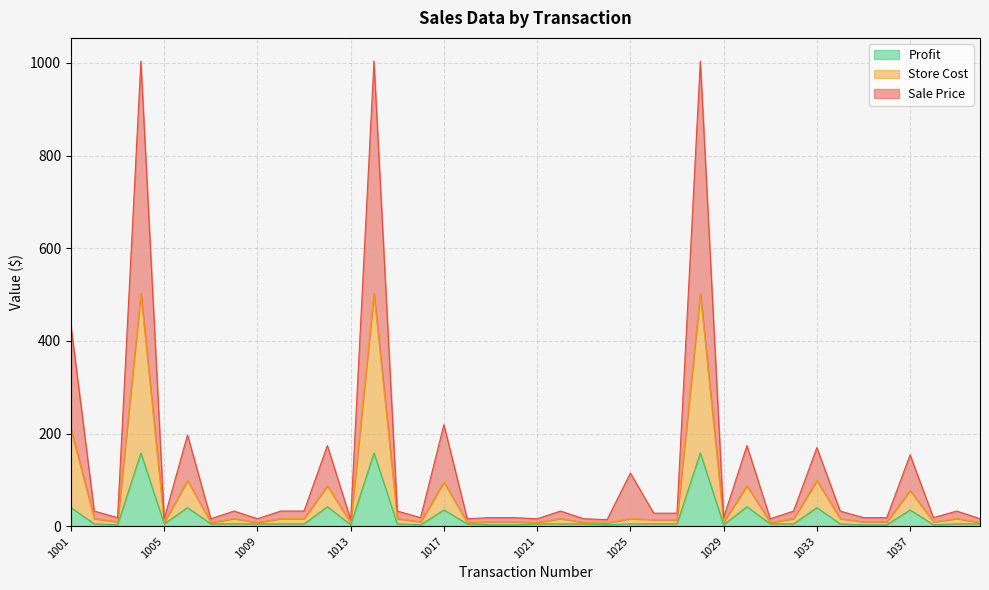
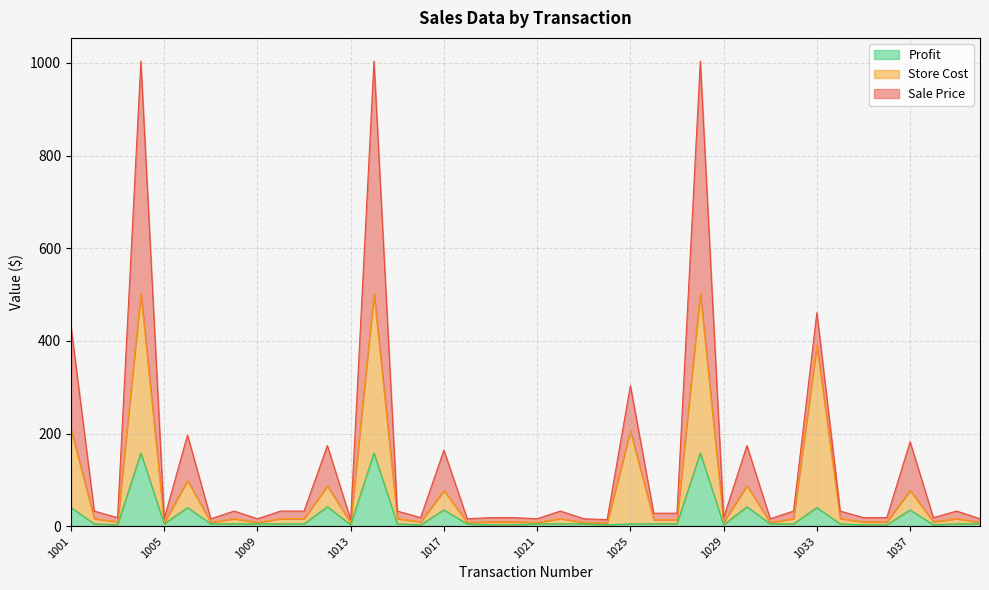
Store Cost, 1017: 60 -> 40
Sale Price, 1017: 120 -> 90
Store Cost, 1025: 10 -> 200
Store Cost, 1033: 60 -> 350
Sale Price, 1037: 80 -> 110
